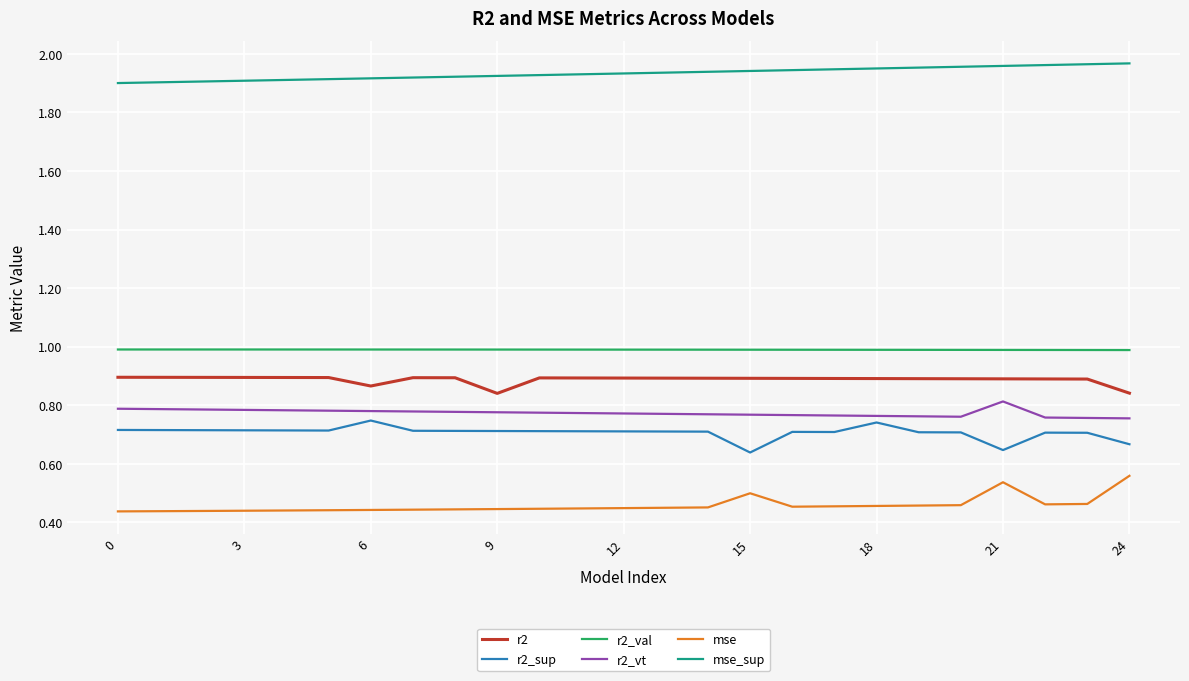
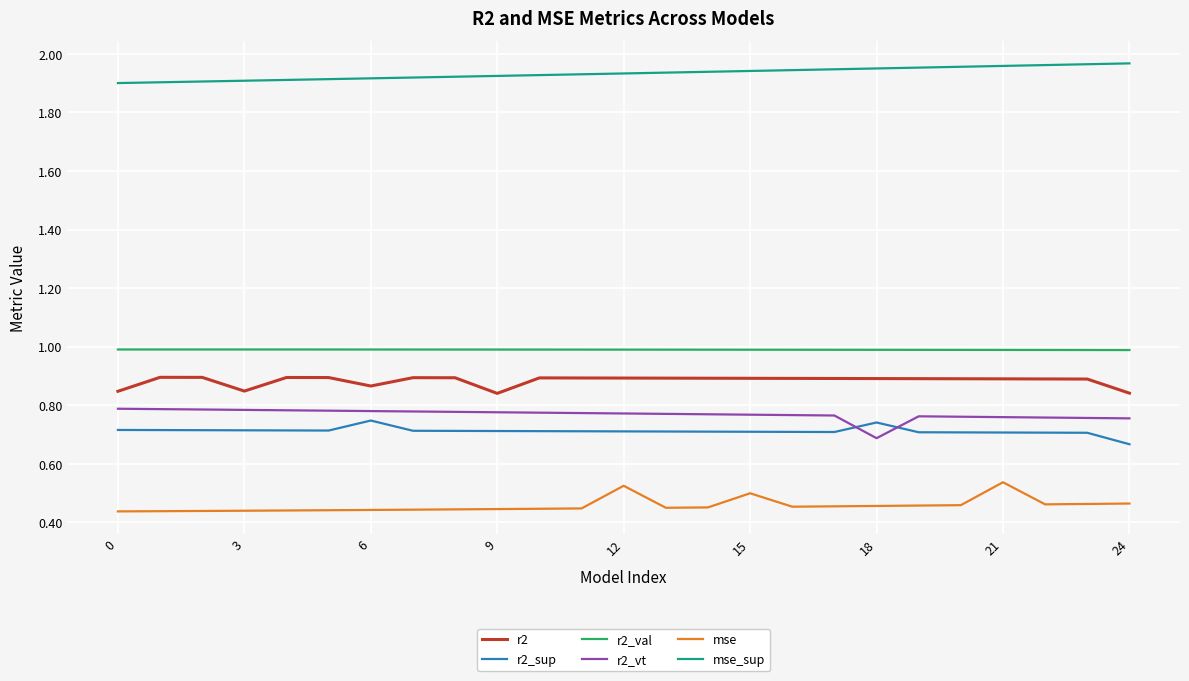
r2, 0: 0.90 -> 0.85
r2, 3: 0.90 -> 0.85
mse, 12: 0.45 -> 0.53
r2_sup, 15: 0.64 -> 0.71
r2_vt, 18: 0.76 -> 0.69
r2_sup, 21: 0.65 -> 0.71
r2_vt, 21: 0.81 -> 0.76
mse, 24: 0.56 -> 0.46
